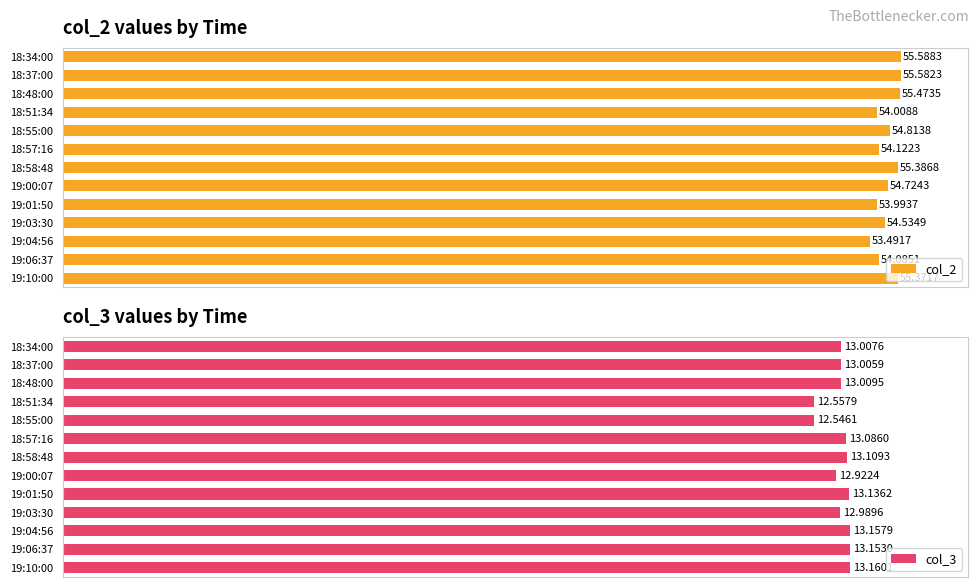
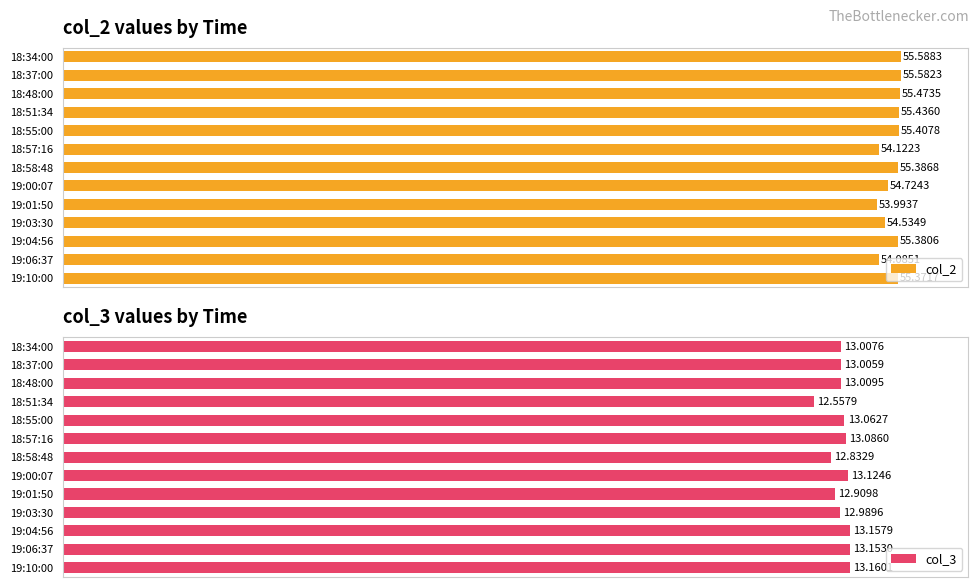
col_2 values by Time, 18:51:34: 54.0088 -> 55.4360
col_2 values by Time, 18:55:00: 54.8138 -> 55.4078
col_2 values by Time, 19:04:56: 53.4917 -> 55.3806
col_3 values by Time, 18:55:00: 12.5461 -> 13.0627
col_3 values by Time, 18:58:48: 13.1093 -> 12.8329
col_3 values by Time, 19:00:07: 12.9224 -> 13.1246
col_3 values by Time, 19:01:50: 13.1362 -> 12.9098
